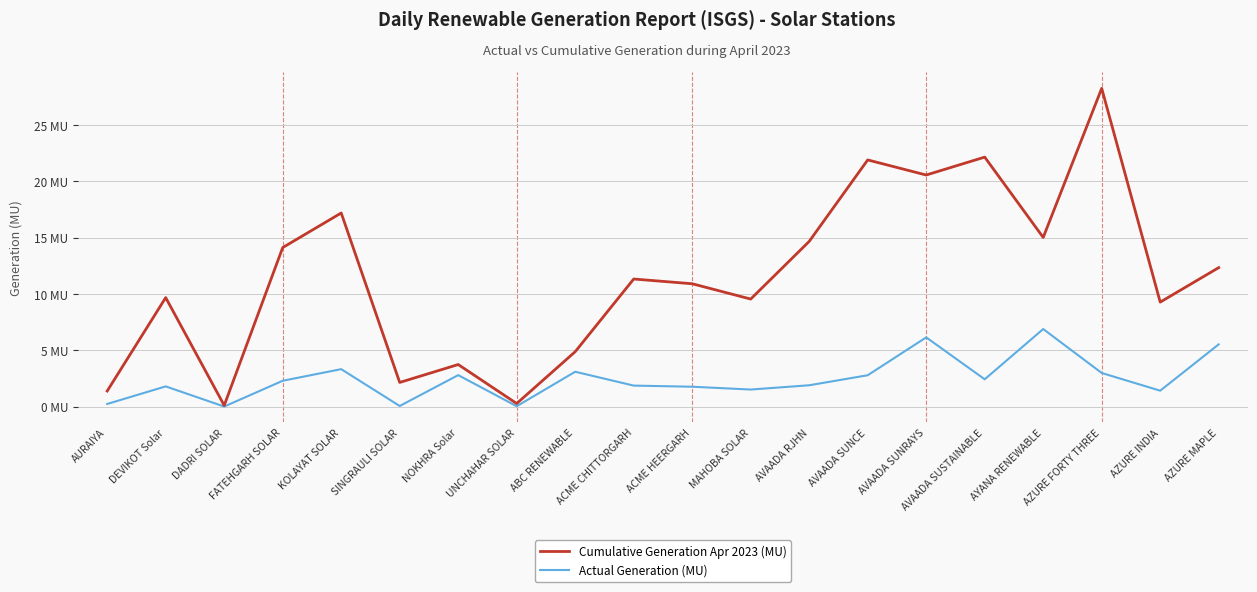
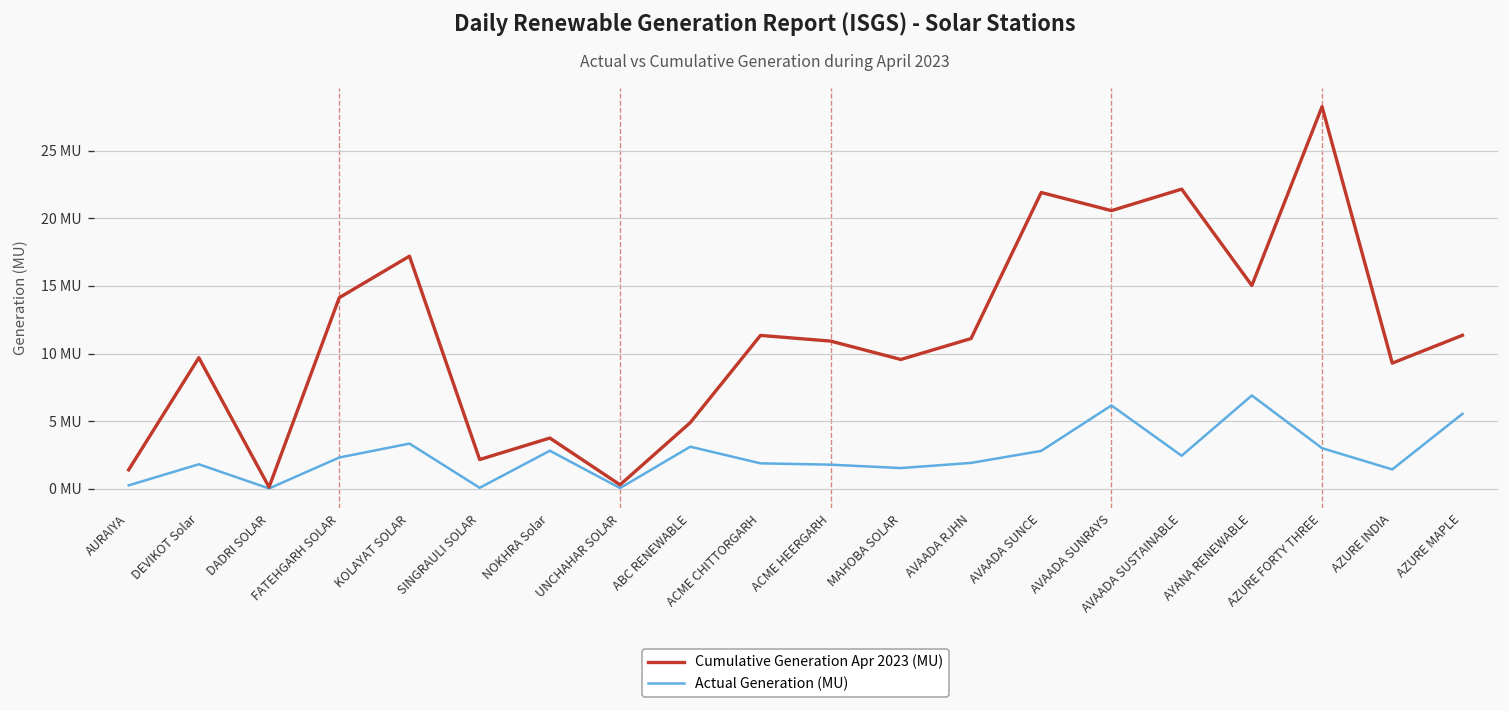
Cumulative Generation Apr 2023 (MU), AVAADA RJHN: 14.7 MU -> 11.1 MU
Cumulative Generation Apr 2023 (MU), AZURE MAPLE: 12.4 MU -> 11.4 MU
